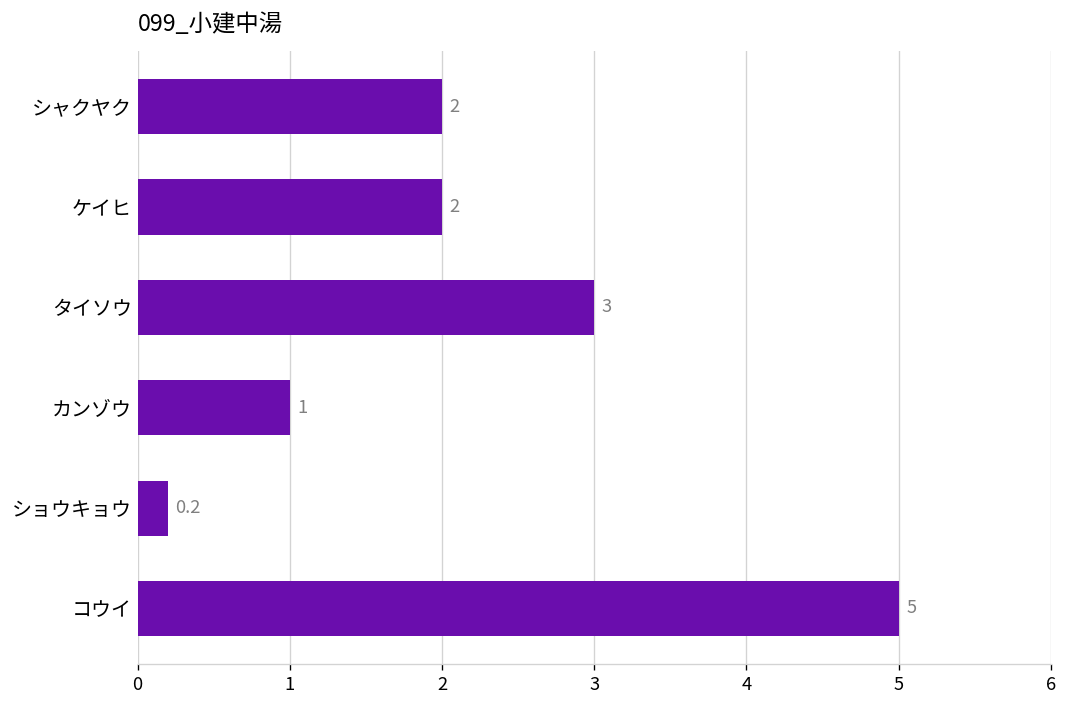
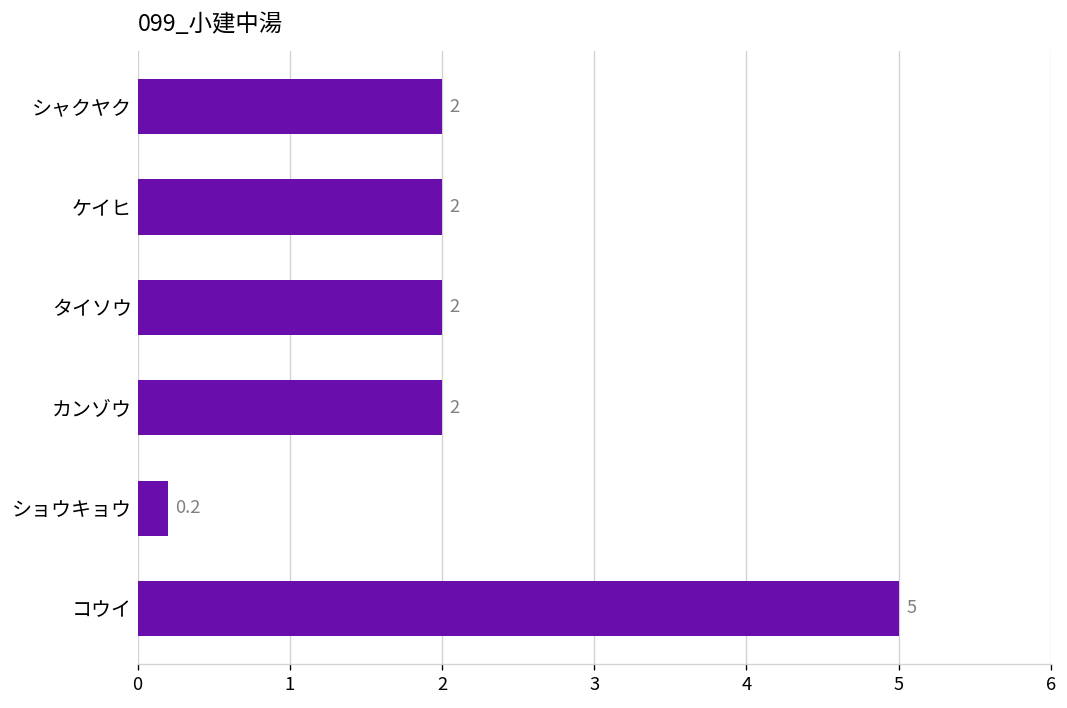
タイソウ: 3 -> 2
カンゾウ: 1 -> 2
